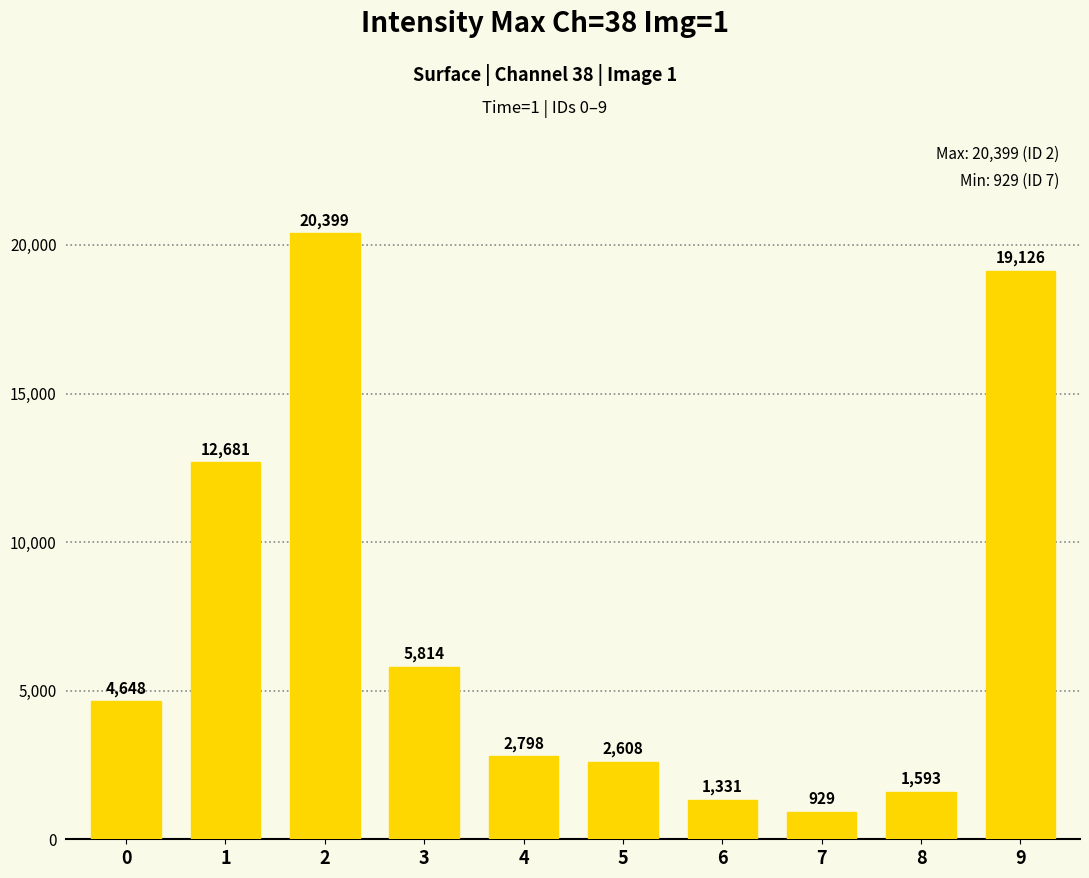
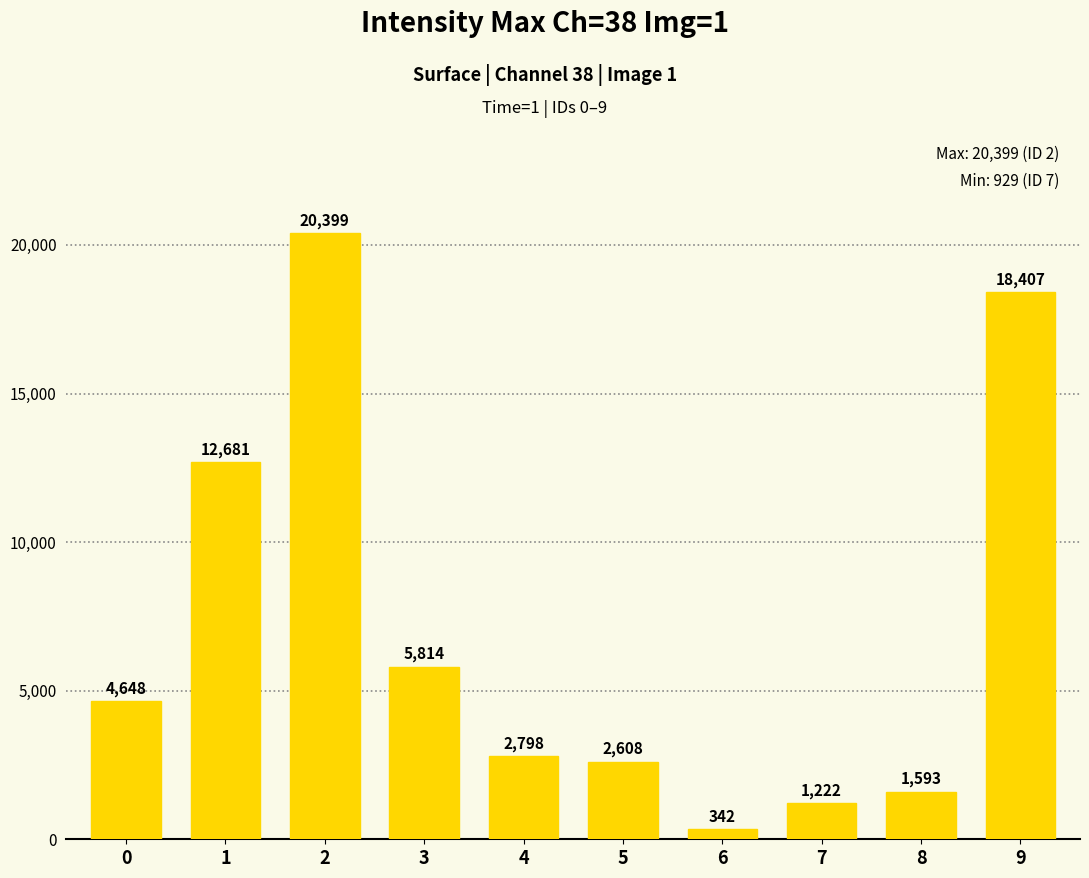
6: 1,331 -> 342
7: 929 -> 1,222
9: 19,126 -> 18,407
